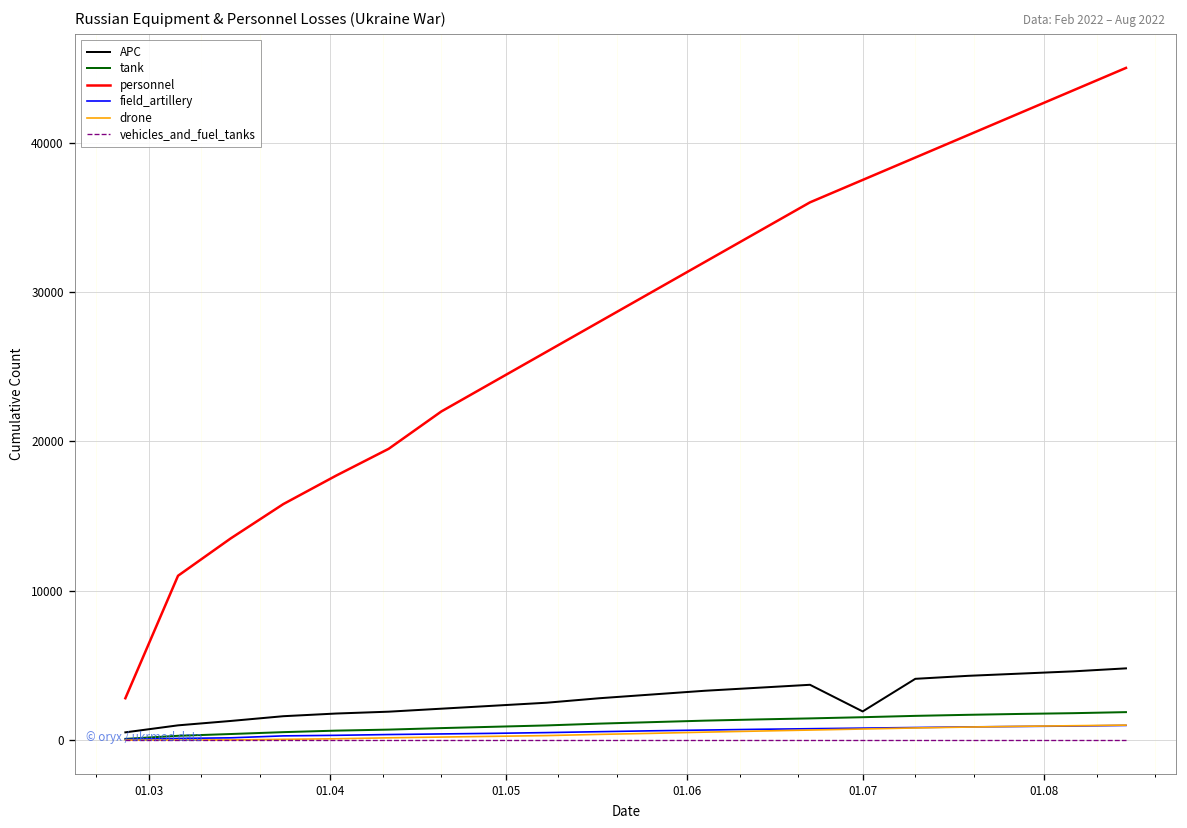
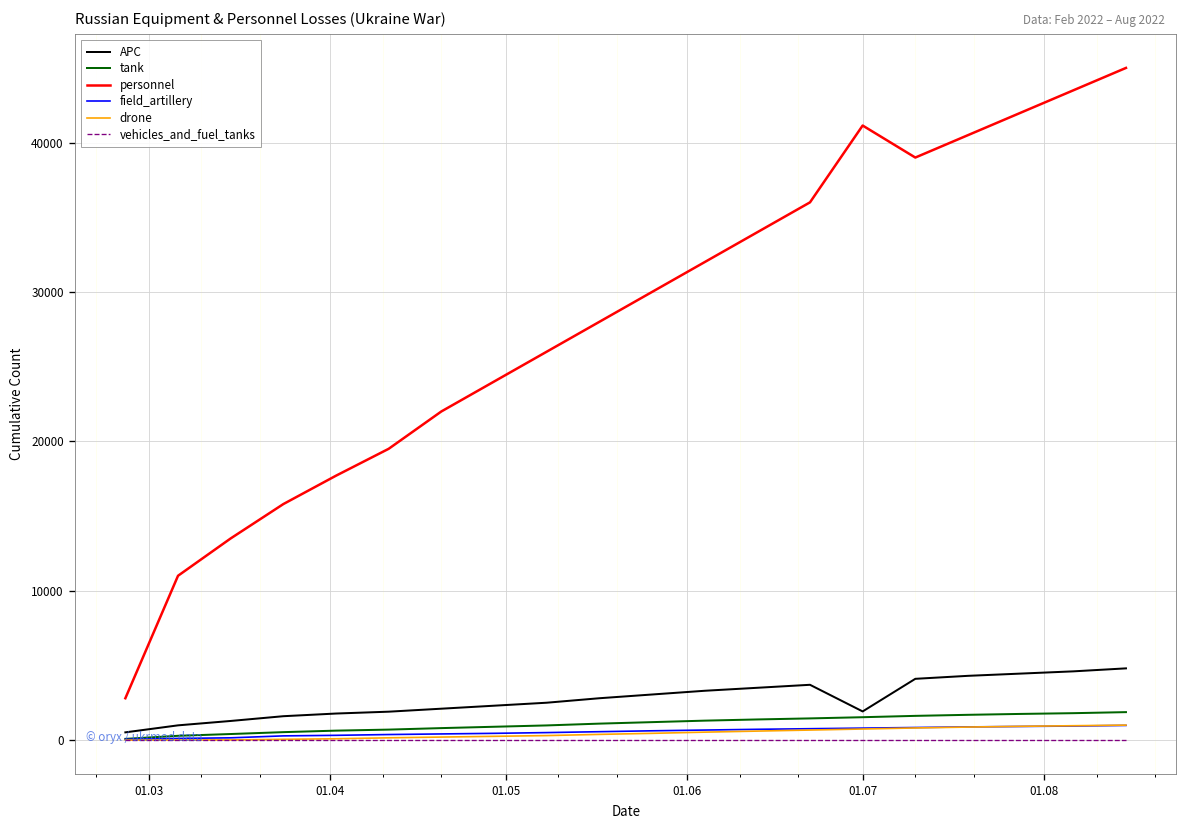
personnel, 01.07: 37500 -> 41100
